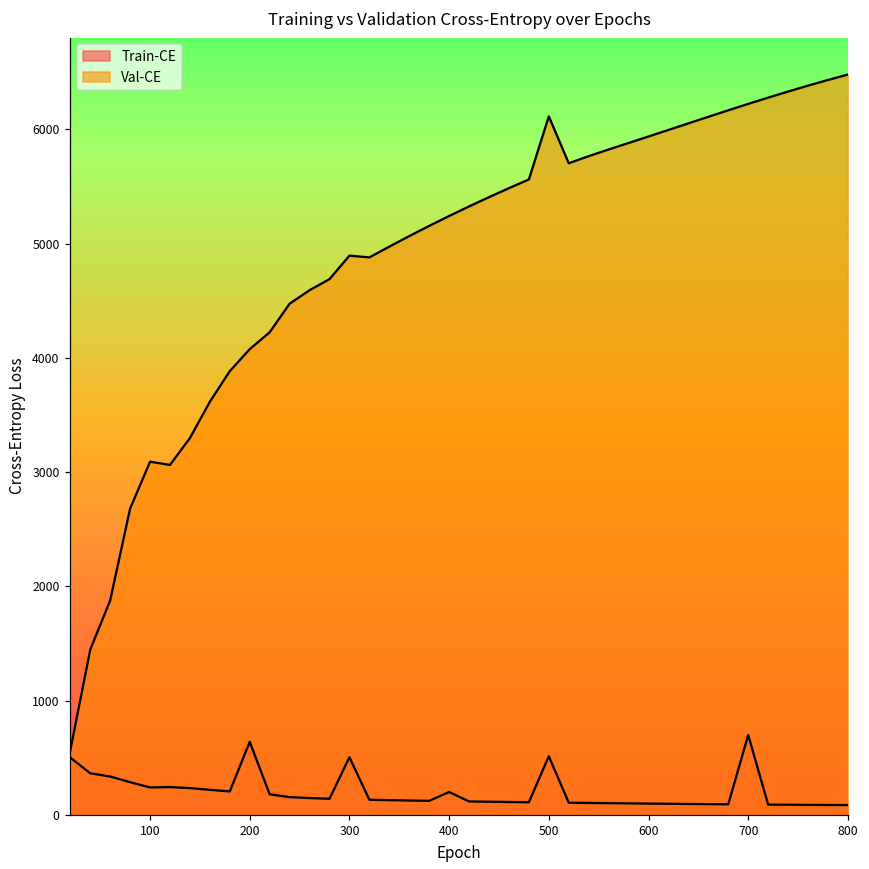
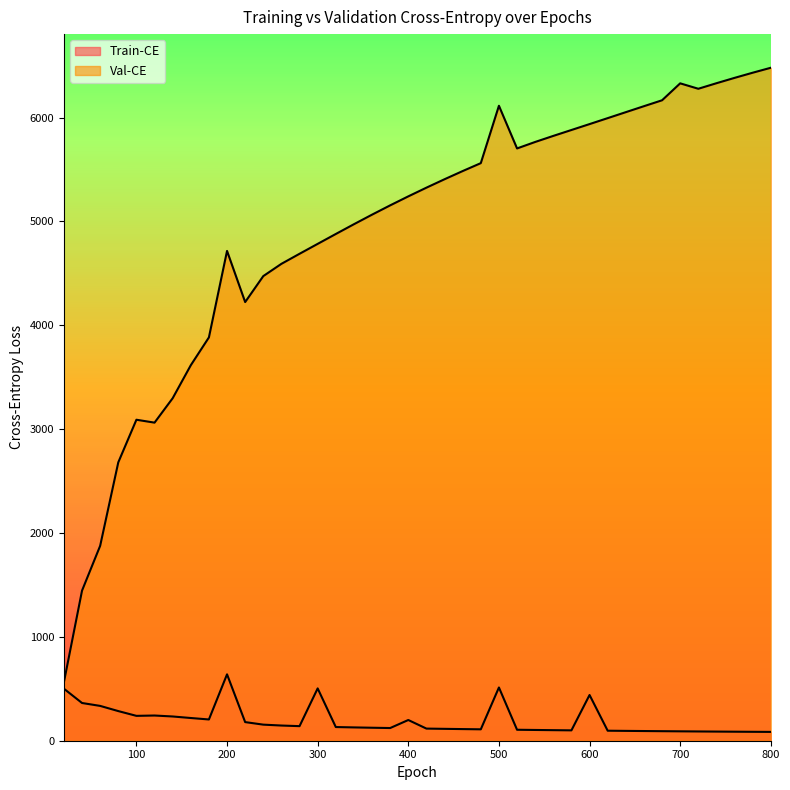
Val-CE, 200: 4080 -> 4720
Val-CE, 300: 4890 -> 4780
Train-CE, 600: 100 -> 440
Train-CE, 700: 700 -> 90
Val-CE, 700: 6220 -> 6330
